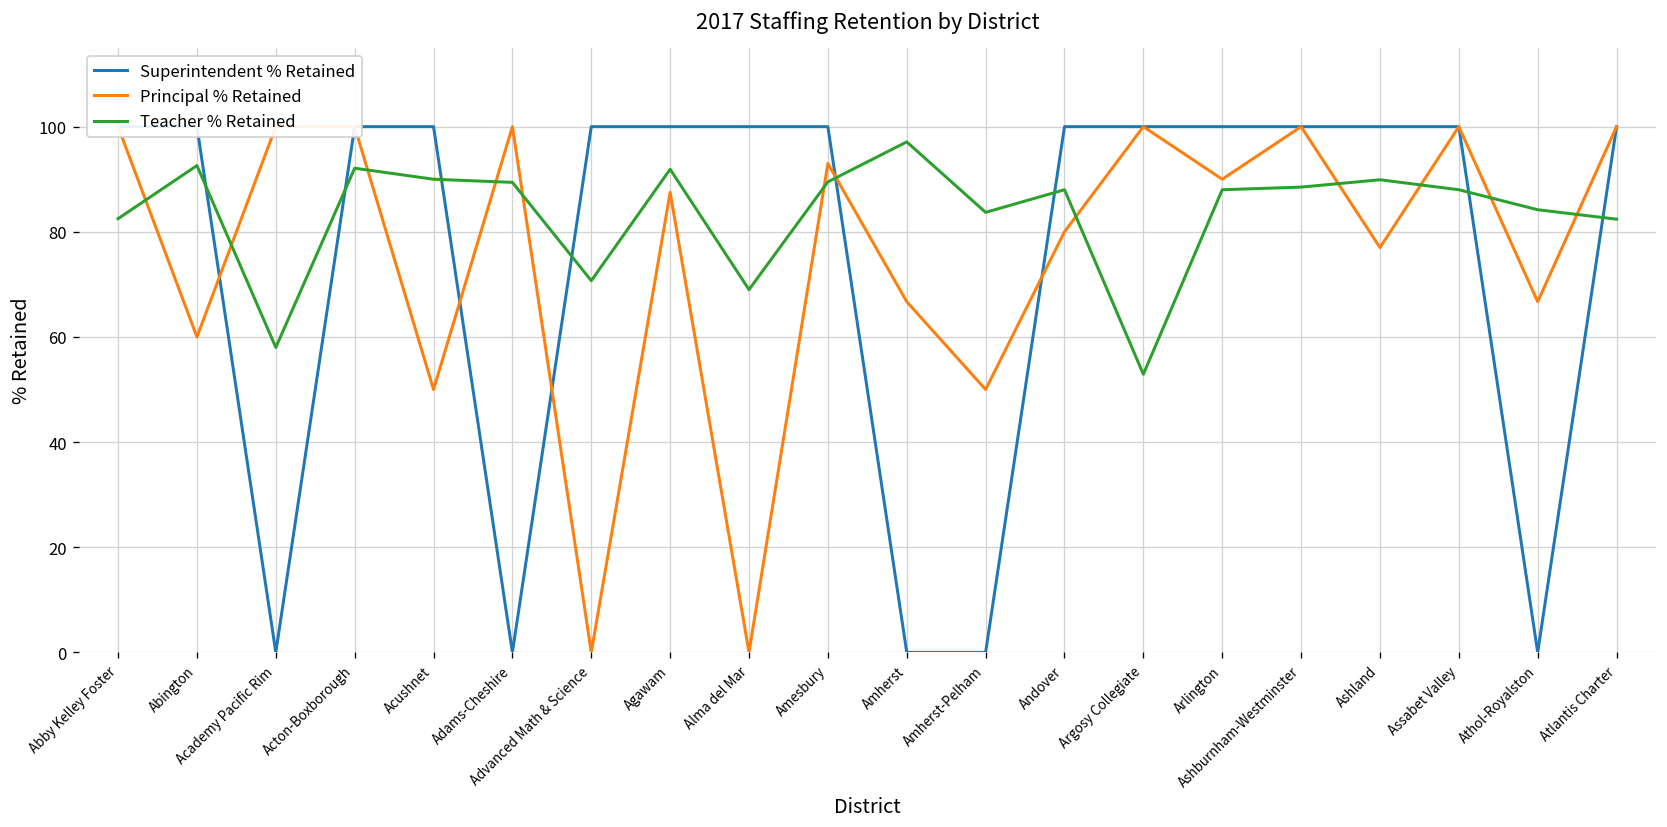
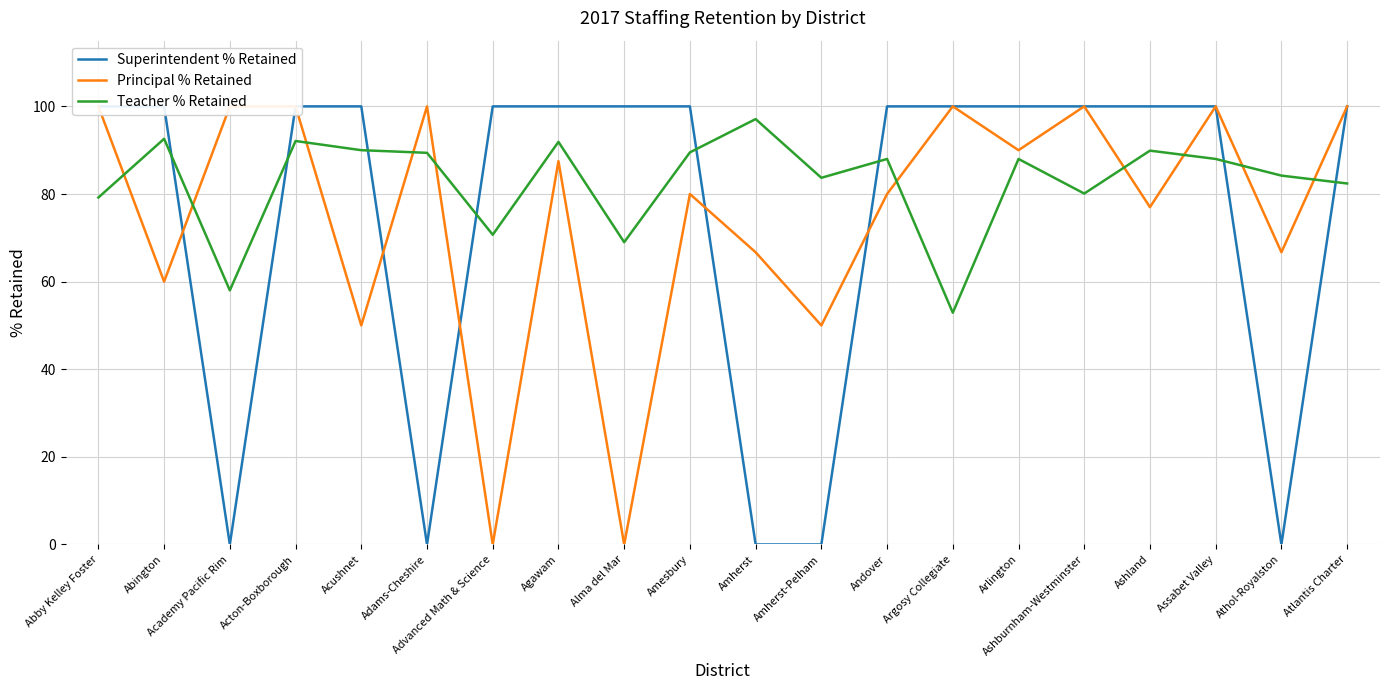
Teacher % Retained, Abby Kelley Foster: 83 -> 79
Principal % Retained, Amesbury: 93 -> 80
Teacher % Retained, Ashburnham-Westminster: 89 -> 80
